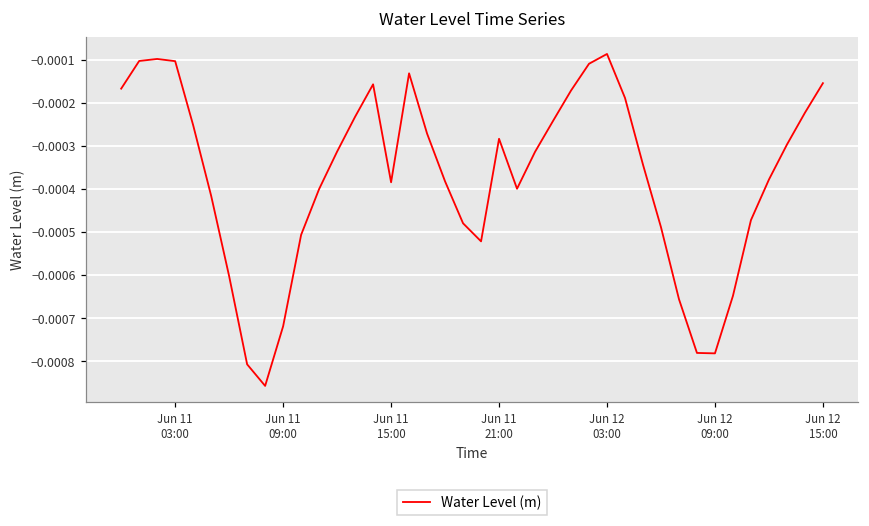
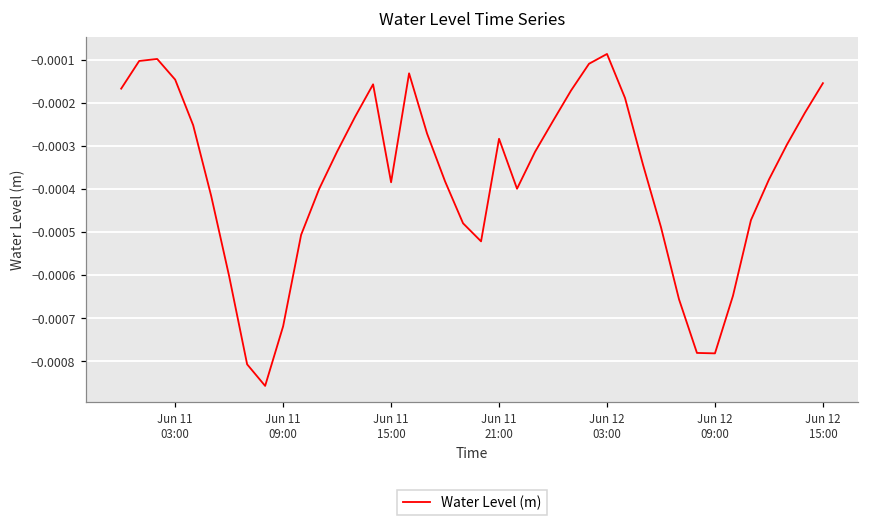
Jun 11 03:00: -0.00010 -> -0.00015
